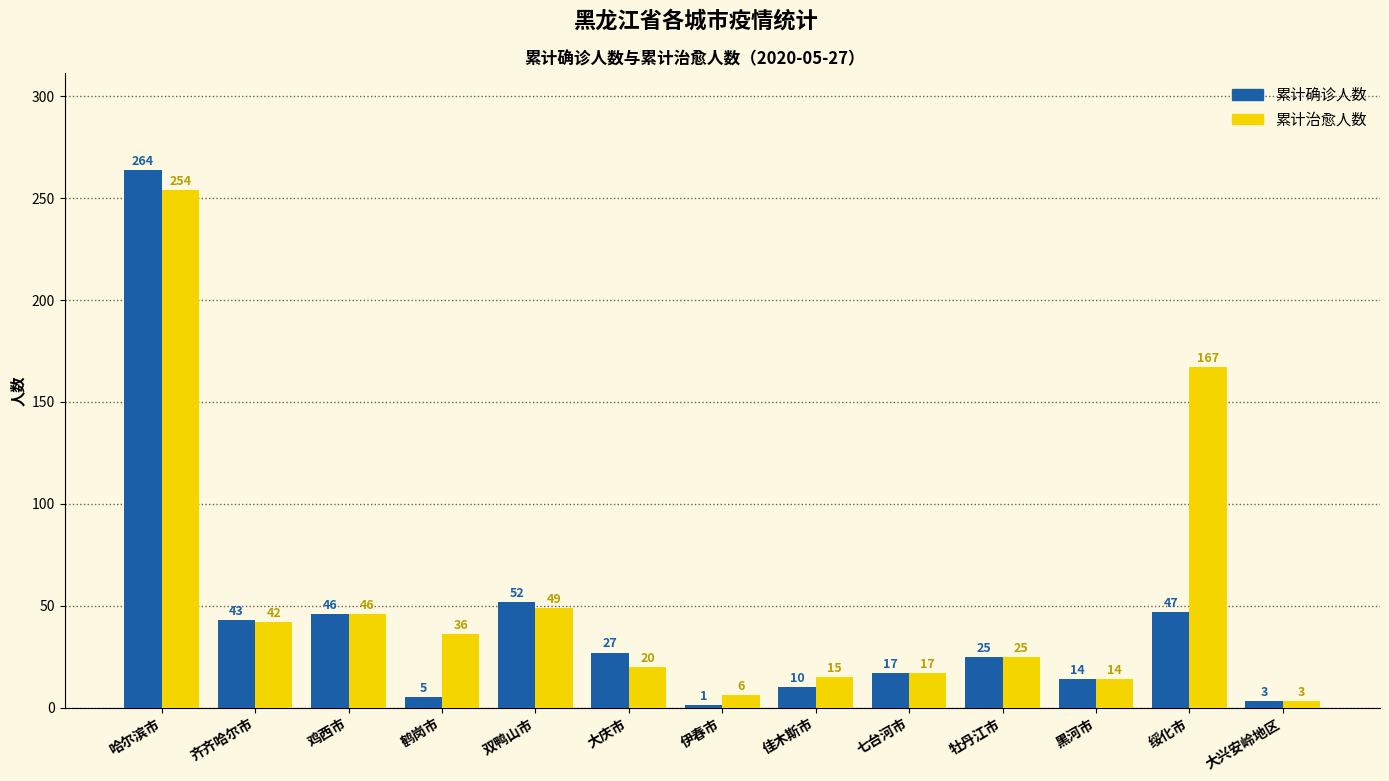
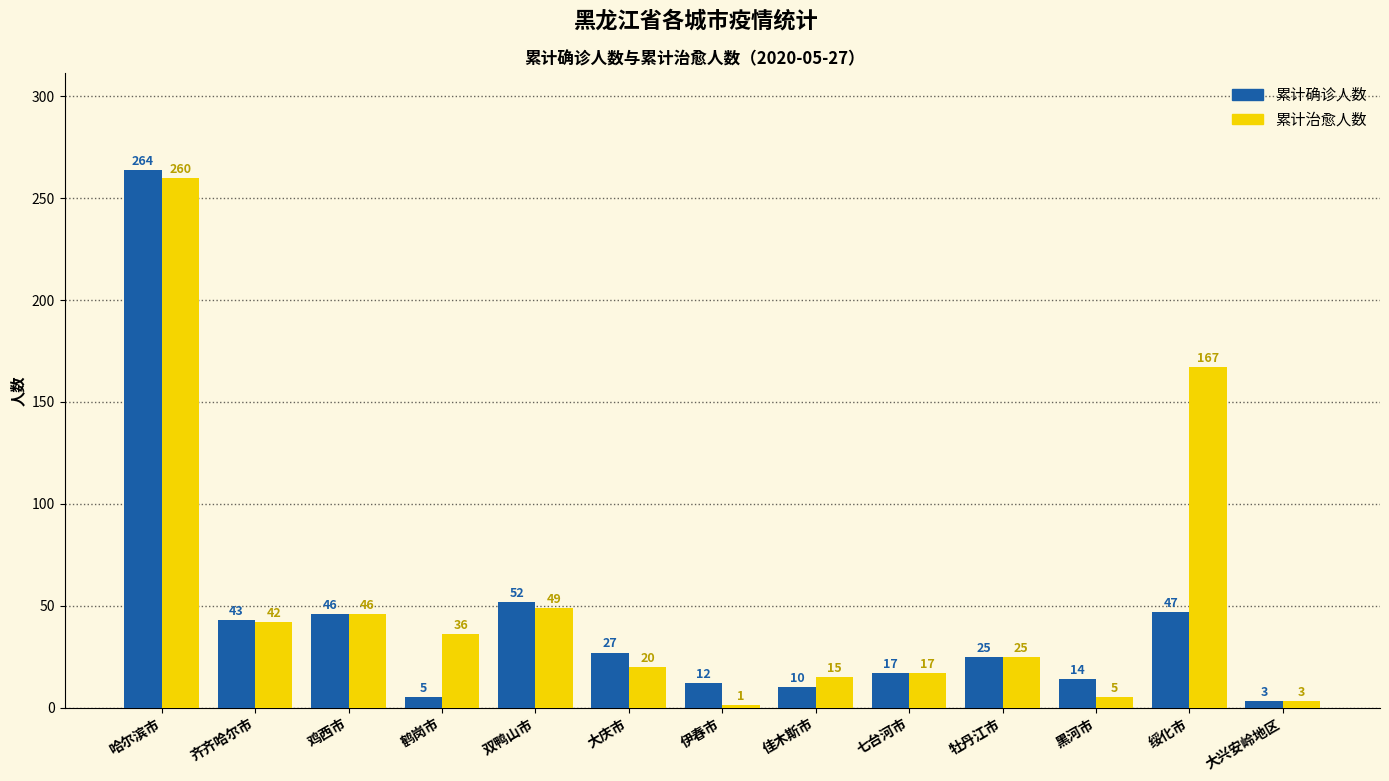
累计治愈人数, 哈尔滨市: 254 -> 260
累计确诊人数, 伊春市: 1 -> 12
累计治愈人数, 伊春市: 6 -> 1
累计治愈人数, 黑河市: 14 -> 5
